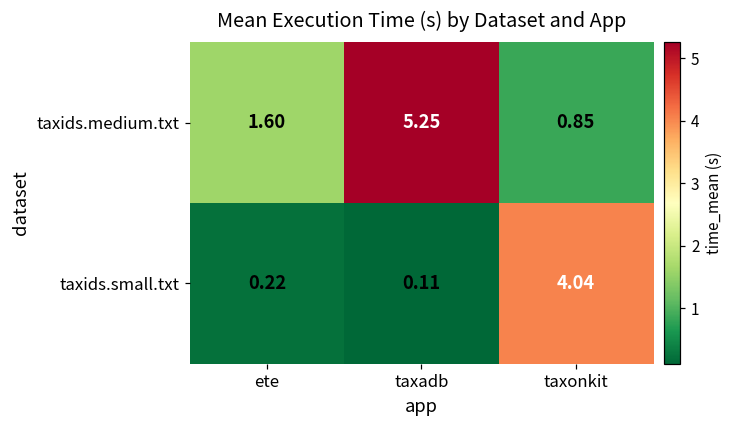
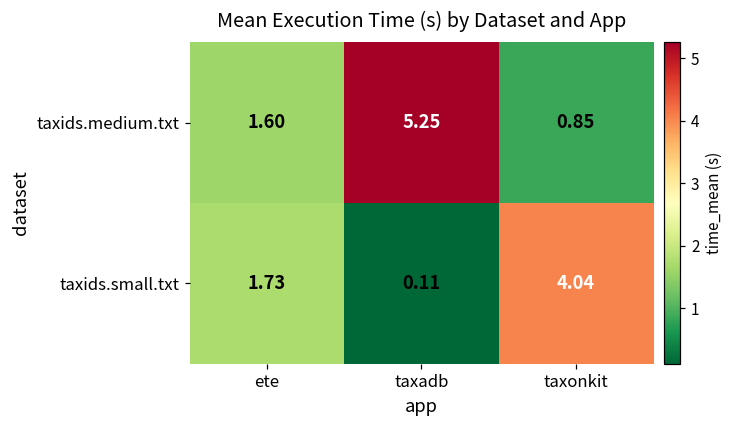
taxids.small.txt, ete: 0.22 -> 1.73
